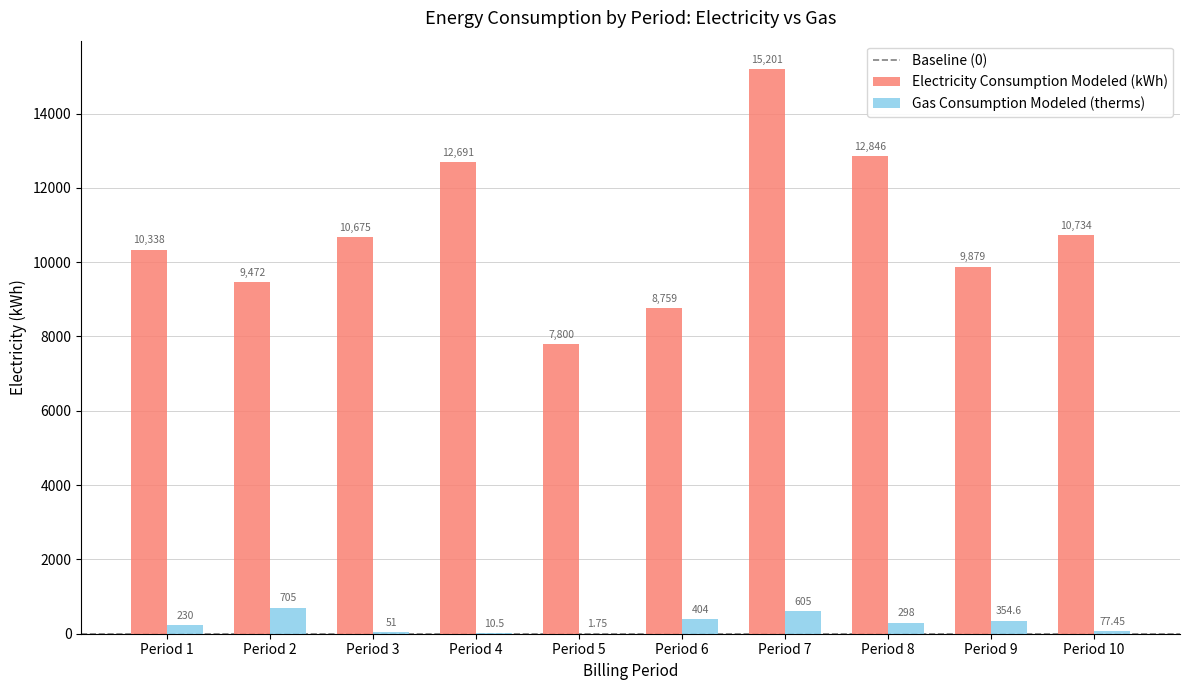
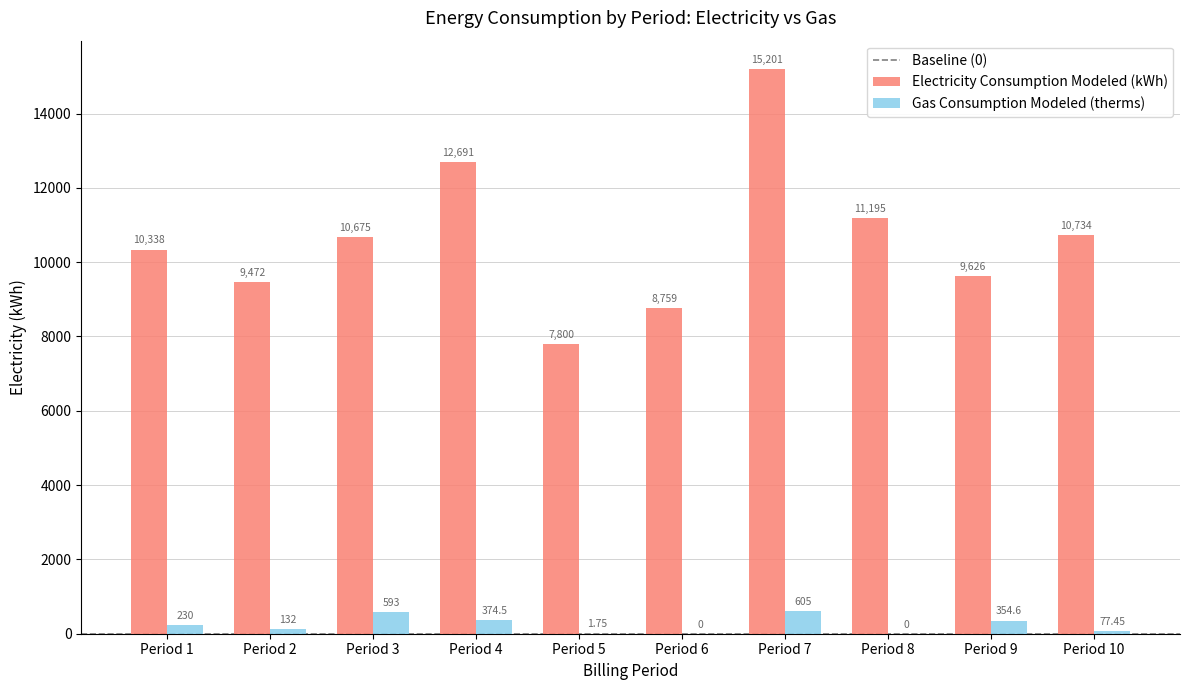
Gas Consumption Modeled (therms), Period 2: 705 -> 132
Gas Consumption Modeled (therms), Period 3: 51 -> 593
Gas Consumption Modeled (therms), Period 4: 10.5 -> 374.5
Gas Consumption Modeled (therms), Period 6: 404 -> 0
Electricity Consumption Modeled (kWh), Period 8: 12,846 -> 11,195
Gas Consumption Modeled (therms), Period 8: 298 -> 0
Electricity Consumption Modeled (kWh), Period 9: 9,879 -> 9,626
